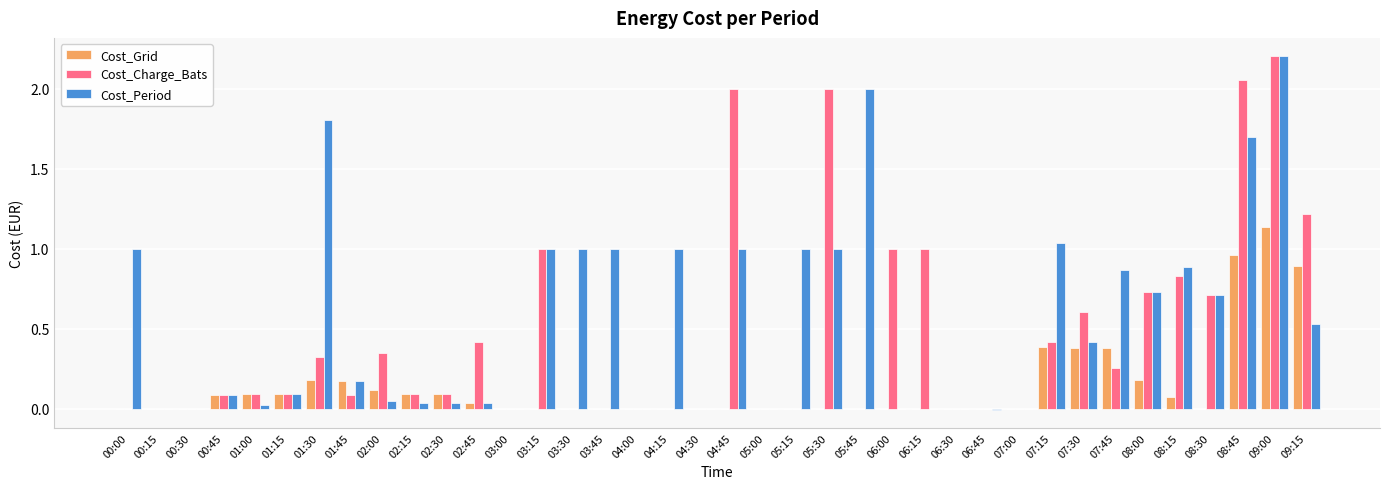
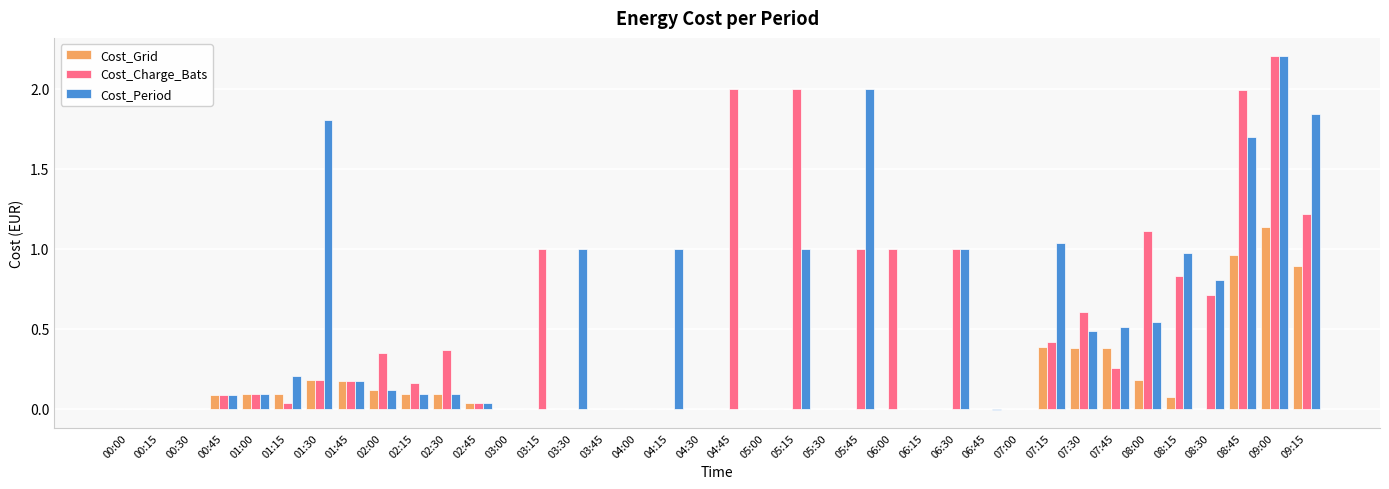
Cost_Period, 00:00: 1 -> 0
Cost_Period, 01:00: 0.03 -> 0.09
Cost_Charge_Bats, 01:15: 0.09 -> 0.04
Cost_Period, 01:15: 0.09 -> 0.20
Cost_Charge_Bats, 01:30: 0.32 -> 0.18
Cost_Charge_Bats, 01:45: 0.09 -> 0.17
Cost_Period, 02:00: 0.05 -> 0.12
Cost_Charge_Bats, 02:15: 0.09 -> 0.16
Cost_Period, 02:15: 0.04 -> 0.09
Cost_Charge_Bats, 02:30: 0.09 -> 0.37
Cost_Period, 02:30: 0.03 -> 0.09
Cost_Charge_Bats, 02:45: 0.42 -> 0.03
Cost_Period, 03:15: 1 -> 0
Cost_Period, 03:45: 1 -> 0
Cost_Period, 04:45: 1 -> 0
Cost_Charge_Bats, 05:15: 0 -> 2
Cost_Charge_Bats, 05:30: 2 -> 0
Cost_Period, 05:30: 1 -> 0
Cost_Charge_Bats, 05:45: 0 -> 1
Cost_Charge_Bats, 06:15: 1 -> 0
Cost_Charge_Bats, 06:30: 0 -> 1
Cost_Period, 06:30: 0 -> 1
Cost_Period, 07:30: 0.42 -> 0.48
Cost_Period, 07:45: 0.87 -> 0.51
Cost_Charge_Bats, 08:00: 0.73 -> 1.11
Cost_Period, 08:00: 0.73 -> 0.54
Cost_Period, 08:15: 0.89 -> 0.97
Cost_Period, 08:30: 0.71 -> 0.81
Cost_Charge_Bats, 08:45: 2.06 -> 1.99
Cost_Period, 09:15: 0.53 -> 1.84
